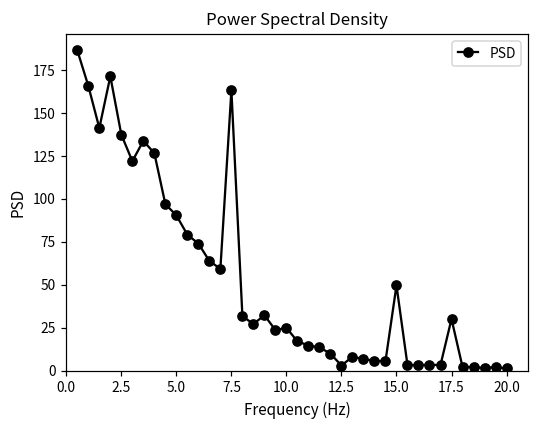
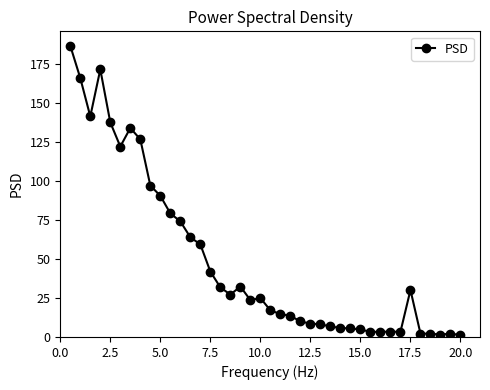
7.5: 163 -> 42
12.5: 3 -> 9
15.0: 50 -> 5
